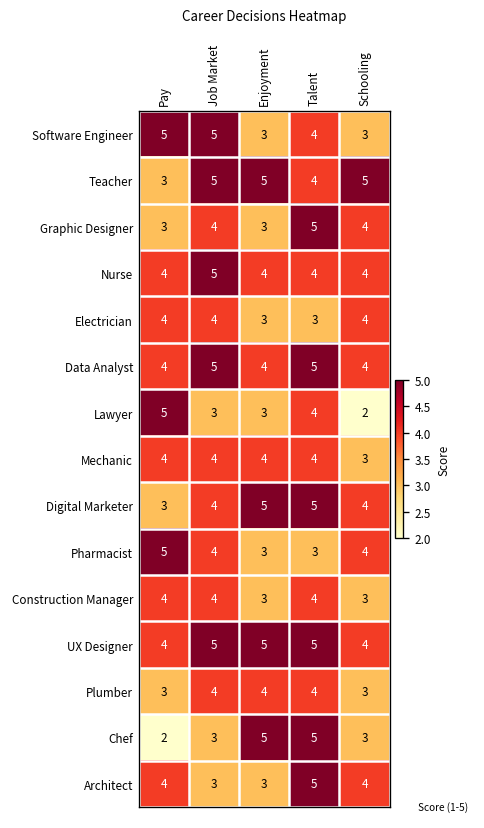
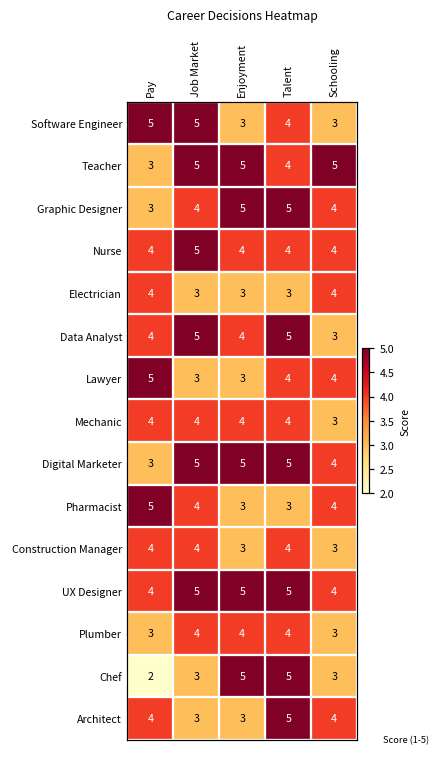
Graphic Designer, Enjoyment: 3 -> 5
Electrician, Job Market: 4 -> 3
Data Analyst, Schooling: 4 -> 3
Lawyer, Schooling: 2 -> 4
Digital Marketer, Job Market: 4 -> 5
